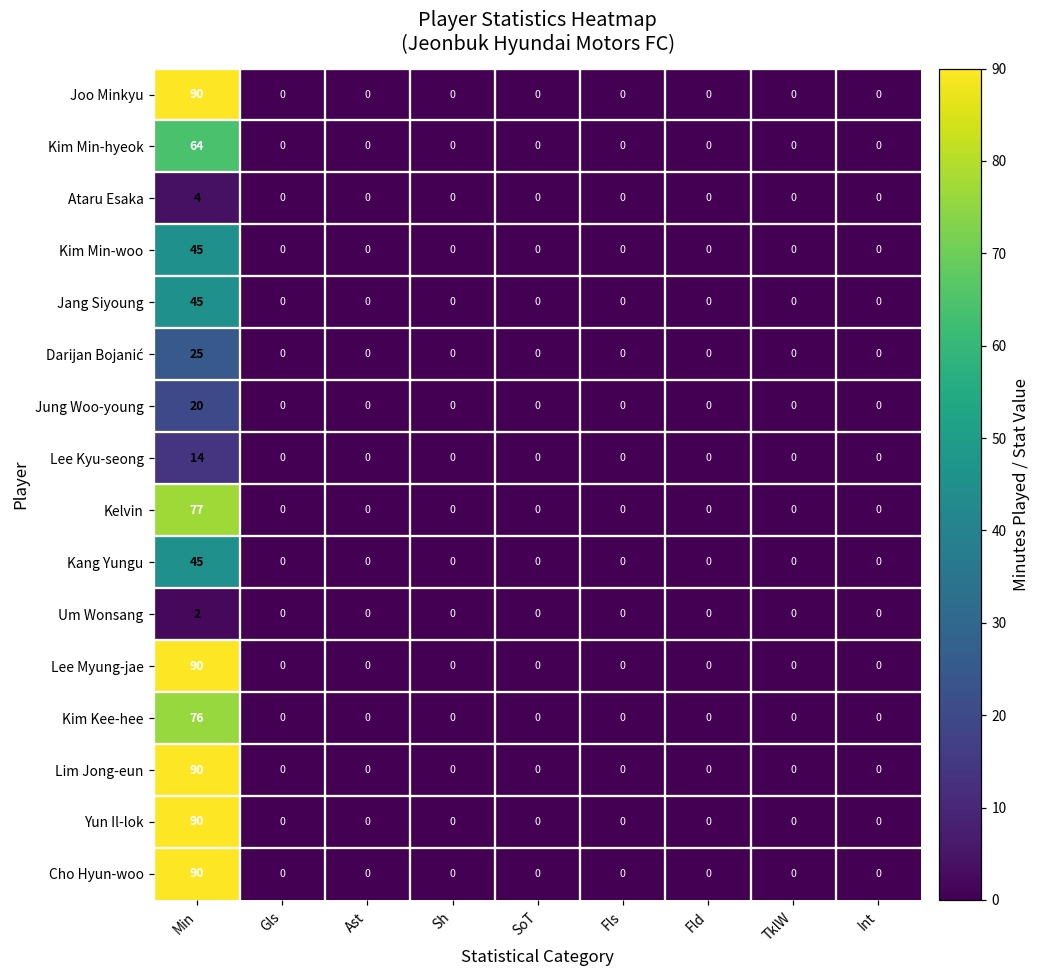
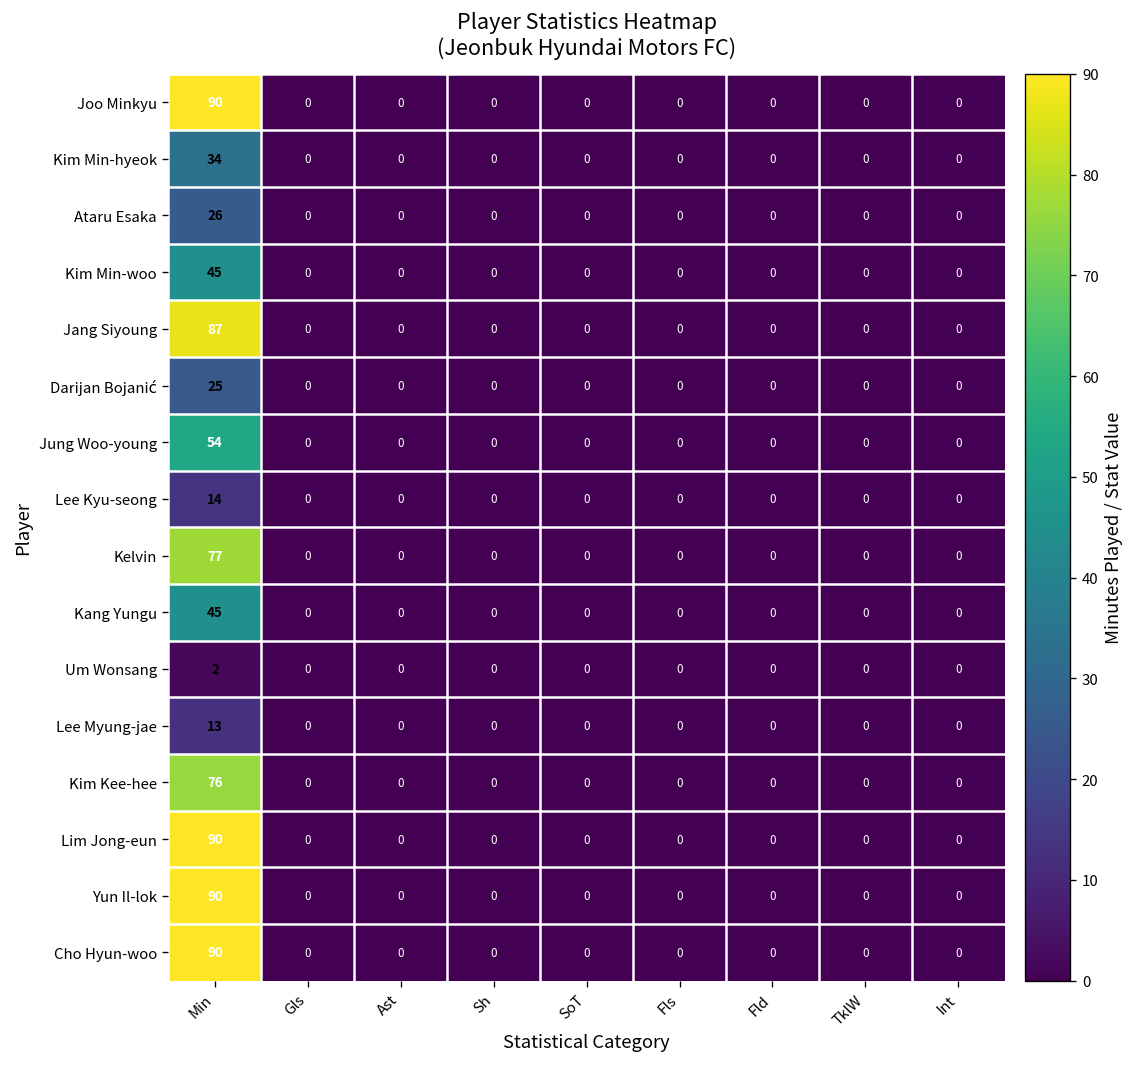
Kim Min-hyeok, Min: 64 -> 34
Ataru Esaka, Min: 4 -> 26
Jang Siyoung, Min: 45 -> 87
Jung Woo-young, Min: 20 -> 54
Lee Myung-jae, Min: 90 -> 13
